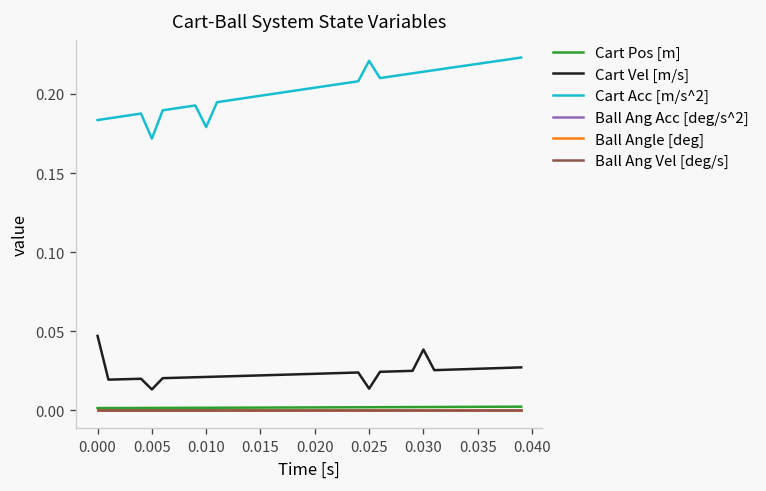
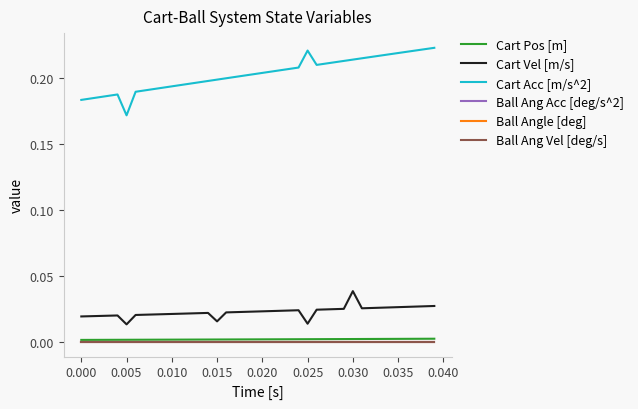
Cart Vel [m/s], 0.000: 0.047 -> 0.019
Cart Acc [m/s^2], 0.010: 0.179 -> 0.194
Cart Vel [m/s], 0.015: 0.022 -> 0.016
